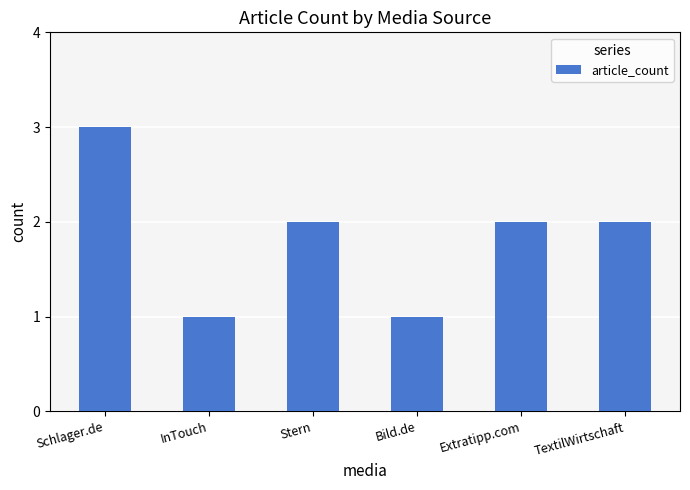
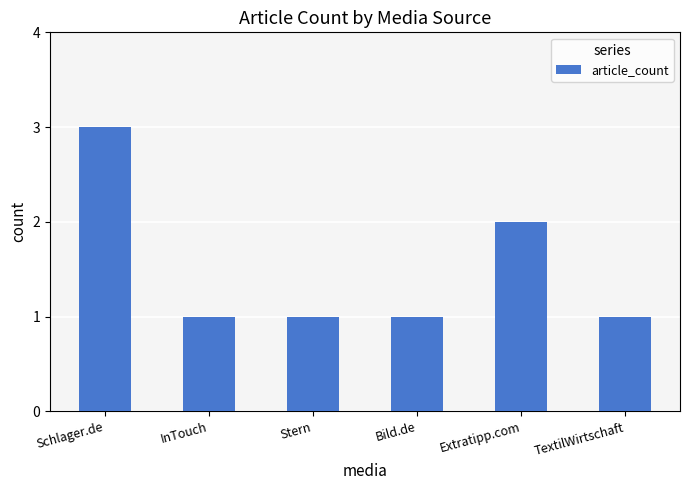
Stern: 2 -> 1
TextilWirtschaft: 2 -> 1
